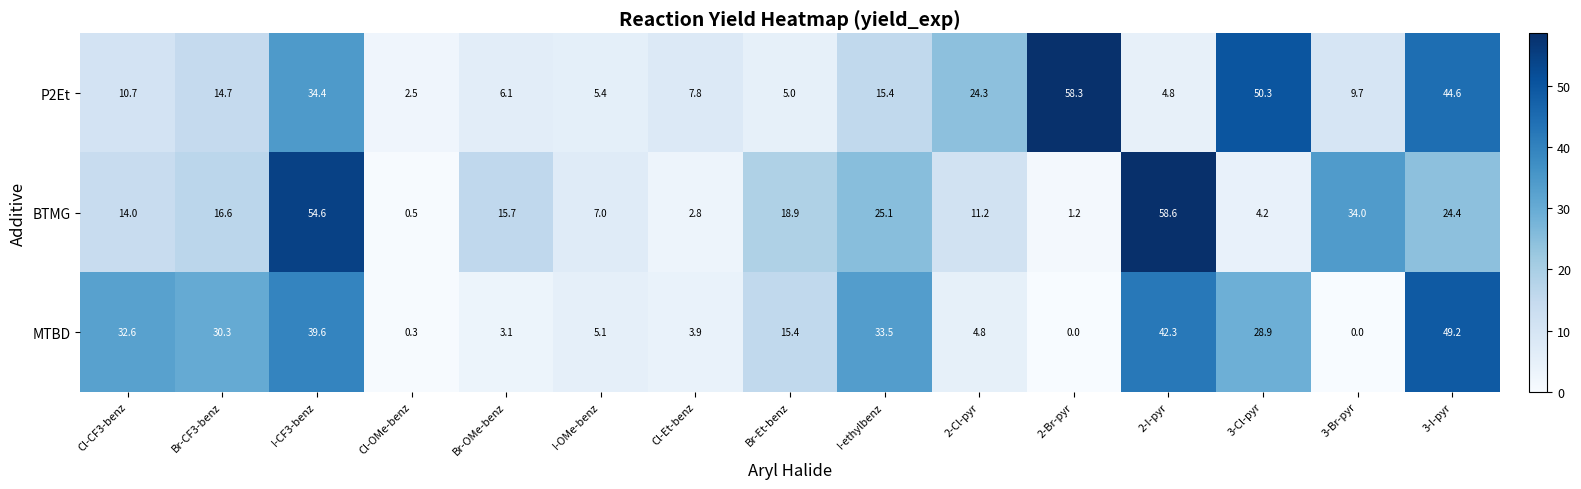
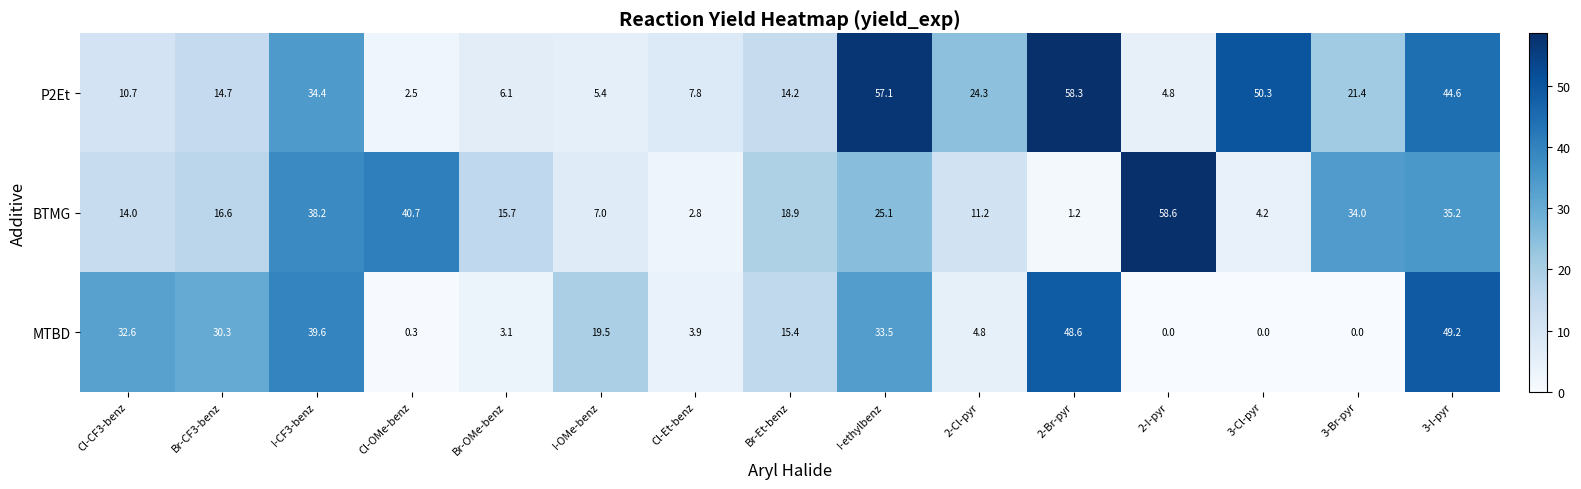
P2Et, Br-Et-benz: 5.0 -> 14.2
P2Et, I-ethylbenz: 15.4 -> 57.1
P2Et, 3-Br-pyr: 9.7 -> 21.4
BTMG, I-CF3-benz: 54.6 -> 38.2
BTMG, Cl-OMe-benz: 0.5 -> 40.7
BTMG, 3-I-pyr: 24.4 -> 35.2
MTBD, I-OMe-benz: 5.1 -> 19.5
MTBD, 2-Br-pyr: 0.0 -> 48.6
MTBD, 2-I-pyr: 42.3 -> 0.0
MTBD, 3-Cl-pyr: 28.9 -> 0.0
